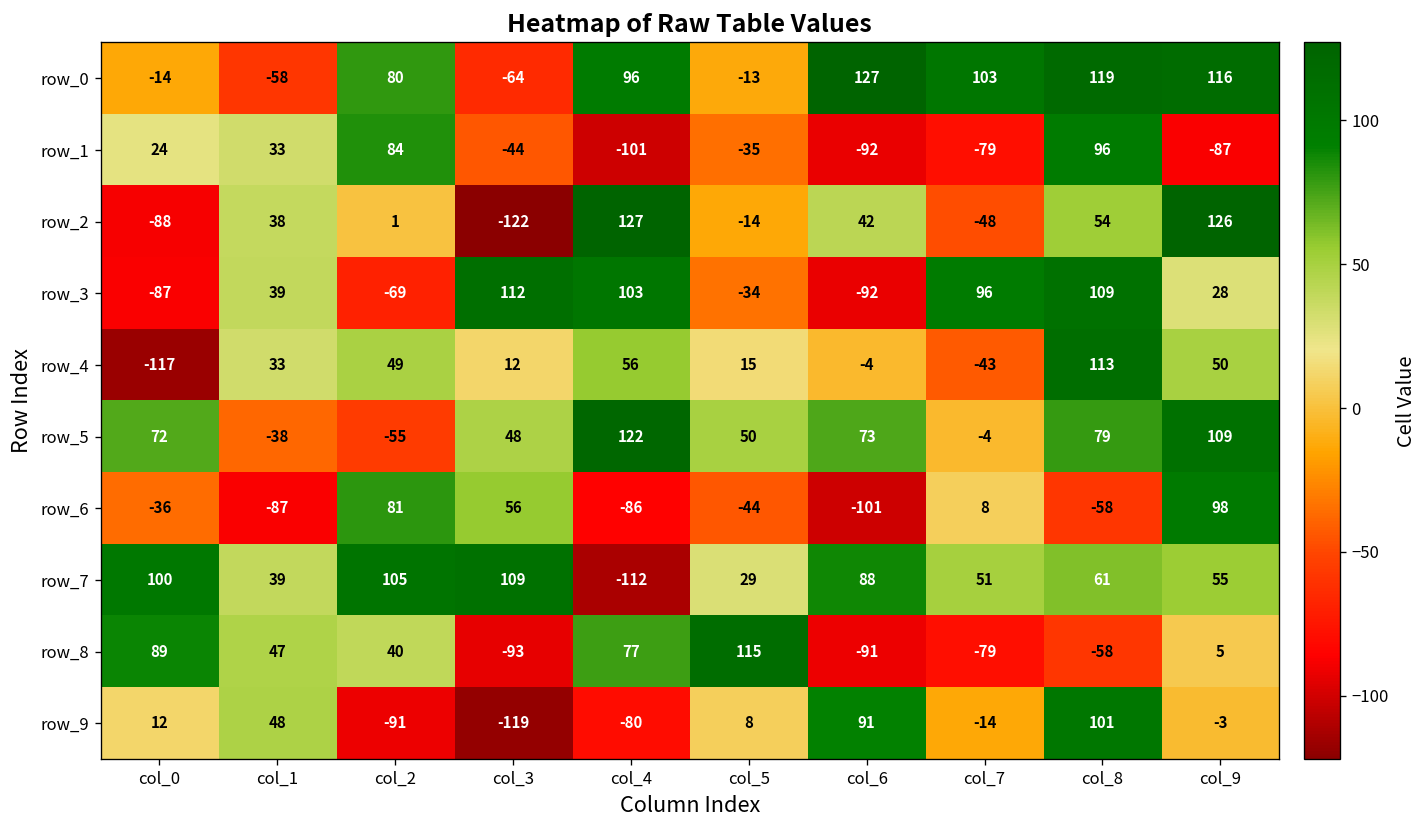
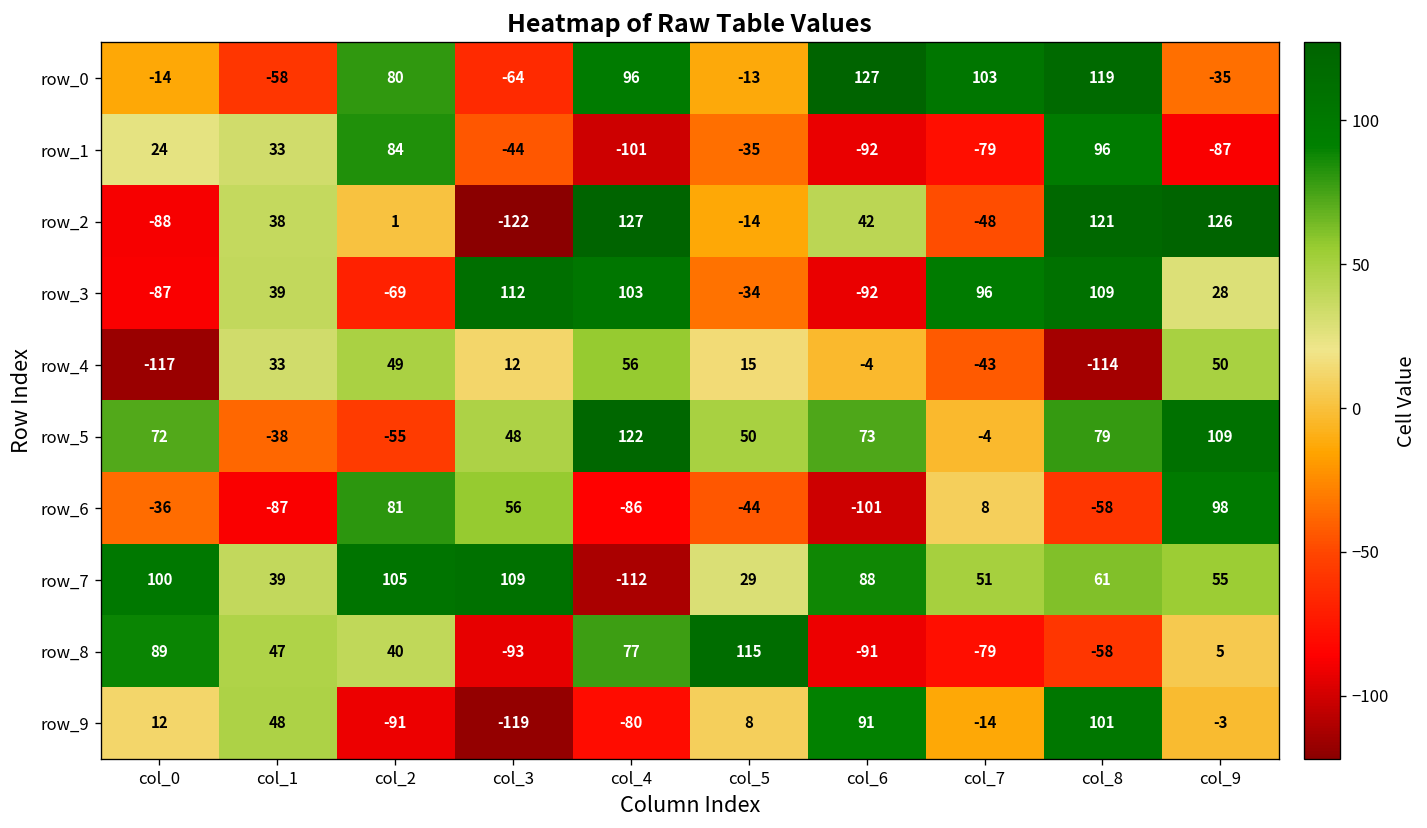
row_0, col_9: 116 -> -35
row_2, col_8: 54 -> 121
row_4, col_8: 113 -> -114
